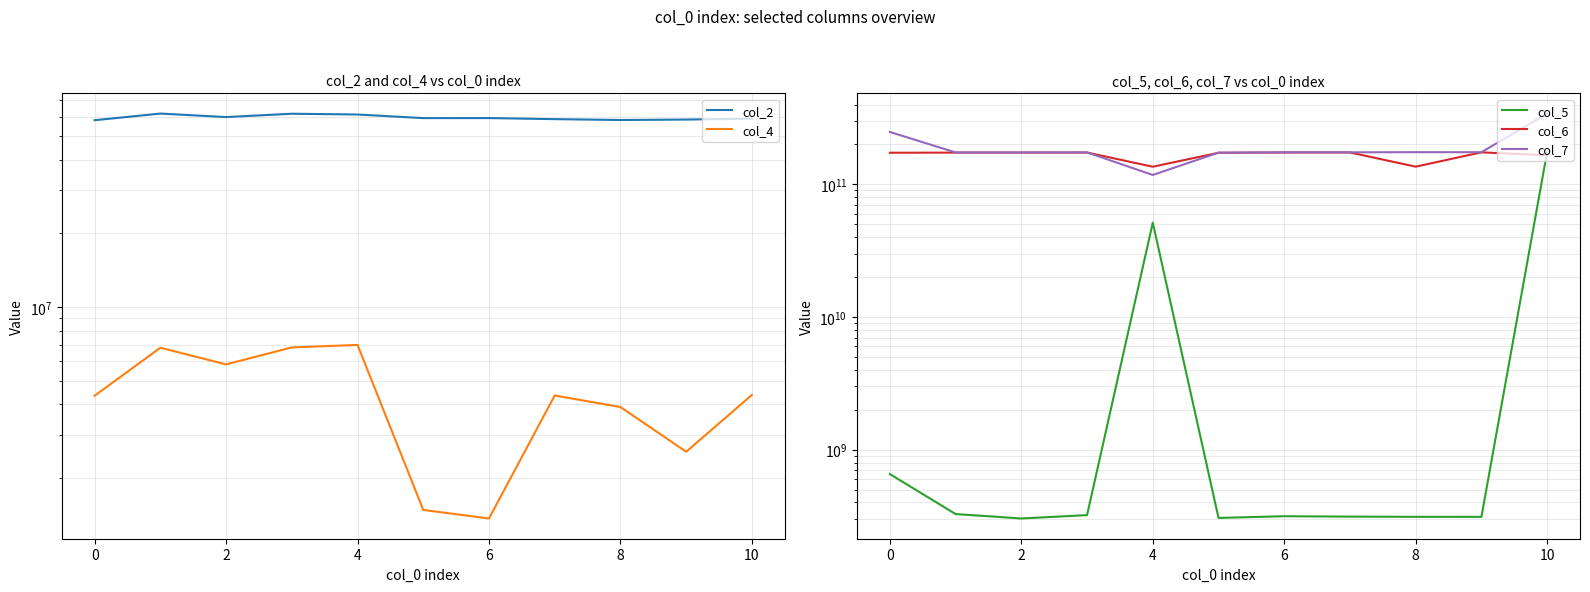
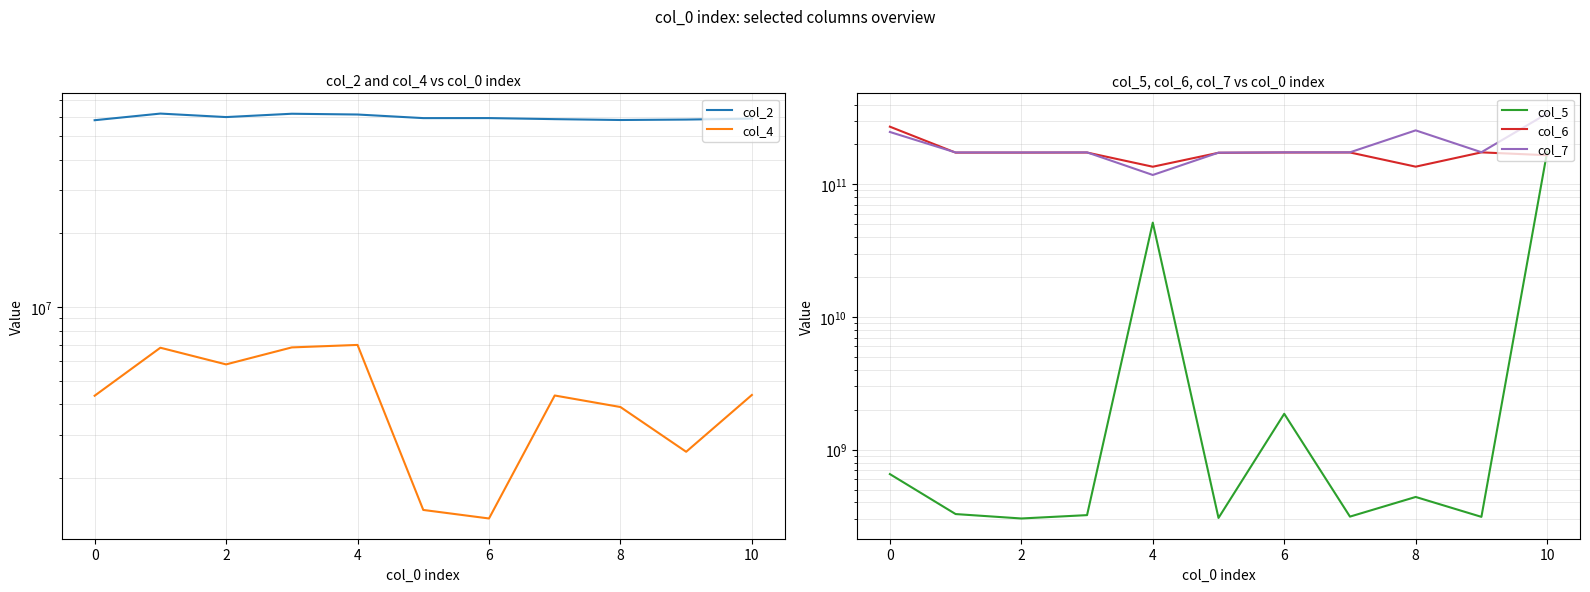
col_5, col_6, col_7 vs col_0 index, col_6, 0: 170000000000 -> 270000000000
col_5, col_6, col_7 vs col_0 index, col_5, 6: 320000000 -> 1900000000
col_5, col_6, col_7 vs col_0 index, col_5, 8: 310000000 -> 440000000
col_5, col_6, col_7 vs col_0 index, col_7, 8: 170000000000 -> 260000000000
